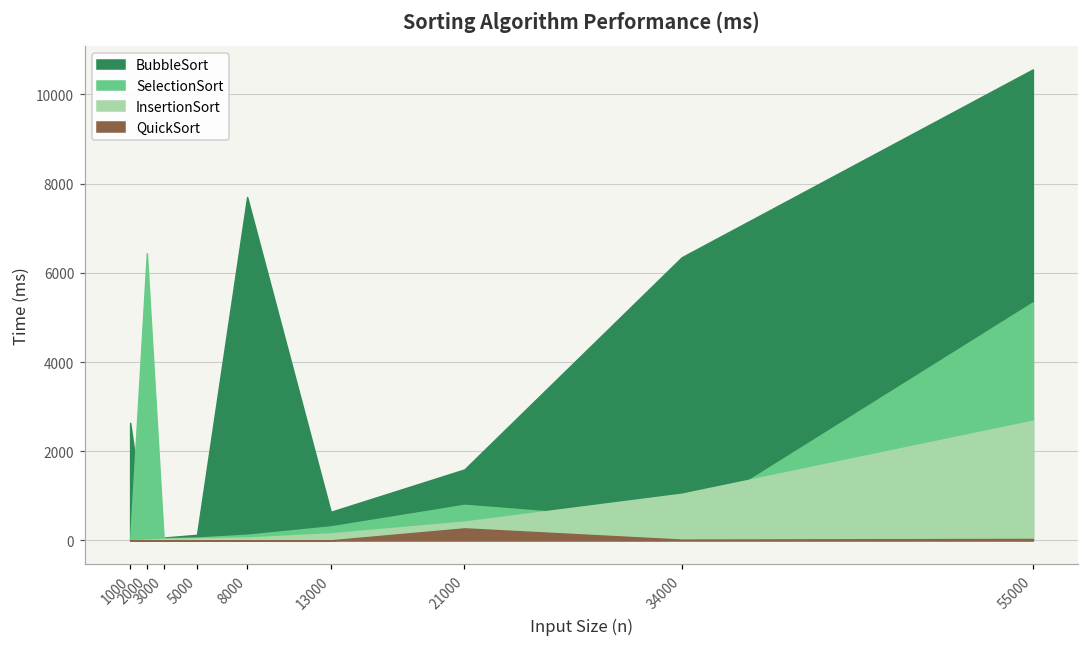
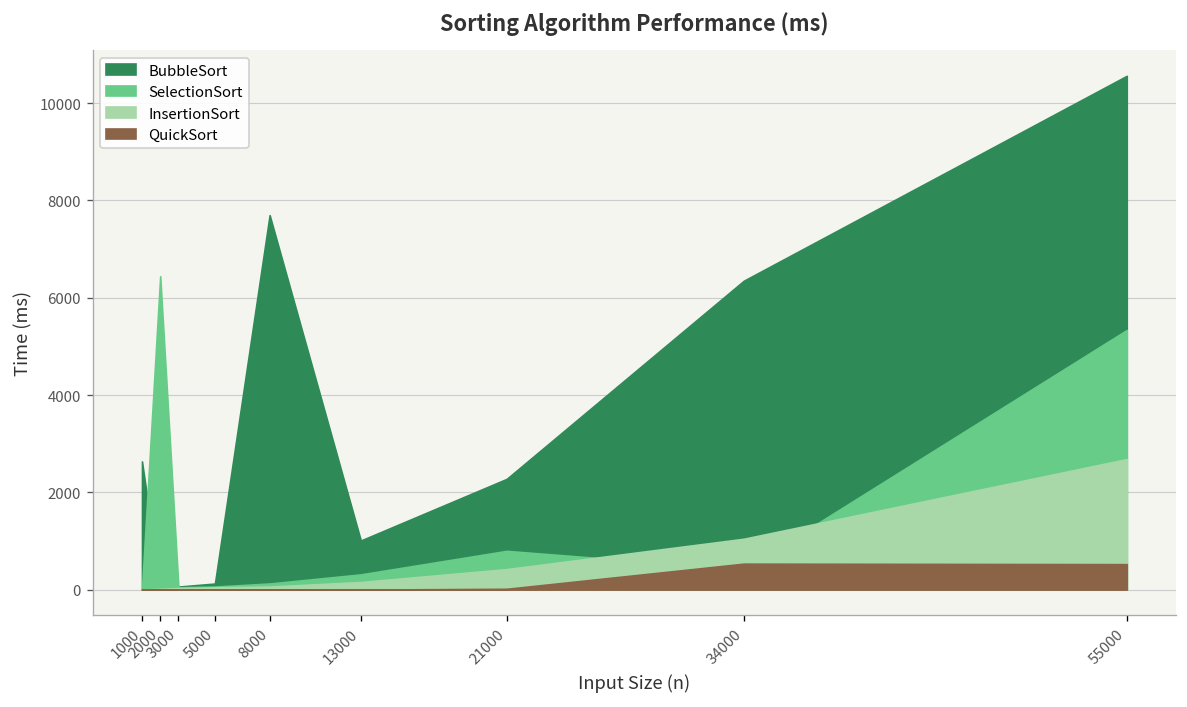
BubbleSort, 13000: 600 -> 1000
BubbleSort, 21000: 1600 -> 2300
QuickSort, 21000: 300 -> 0
QuickSort, 34000: 0 -> 500
QuickSort, 55000: 0 -> 500
